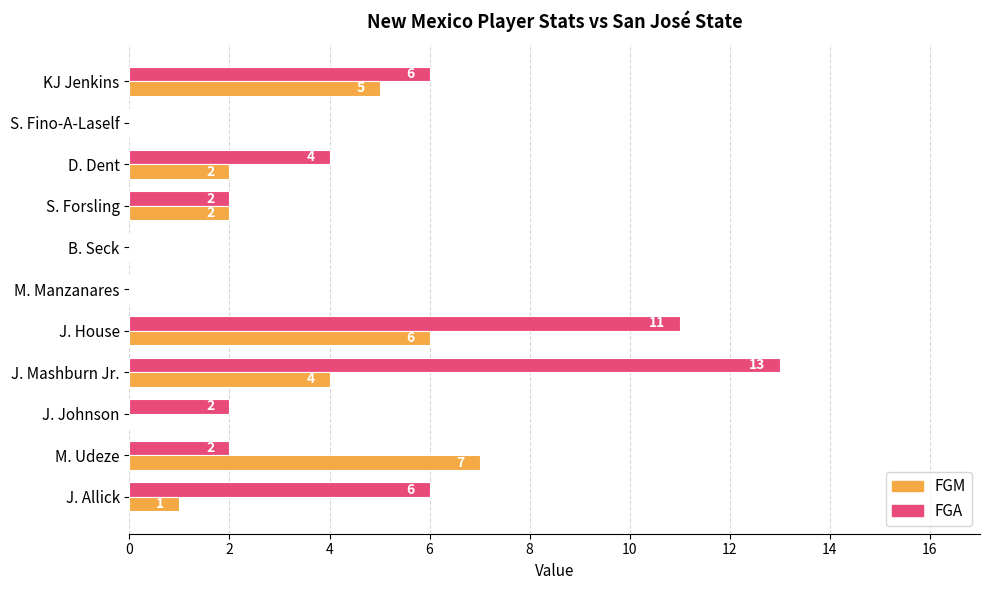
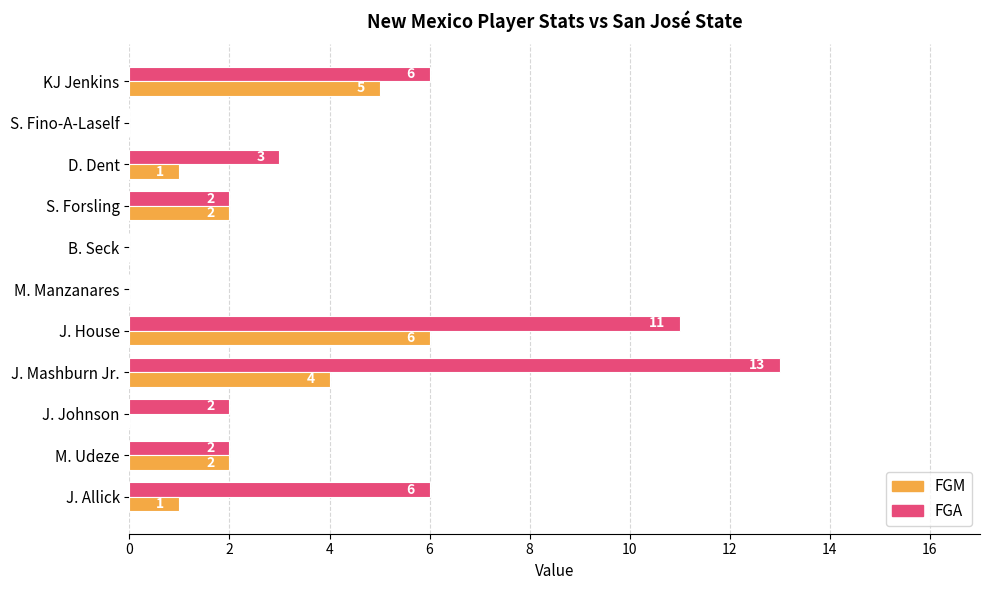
FGA, D. Dent: 4 -> 3
FGM, D. Dent: 2 -> 1
FGM, M. Udeze: 7 -> 2
